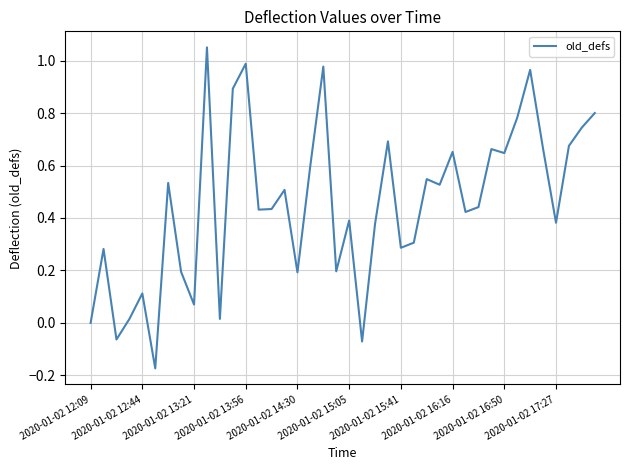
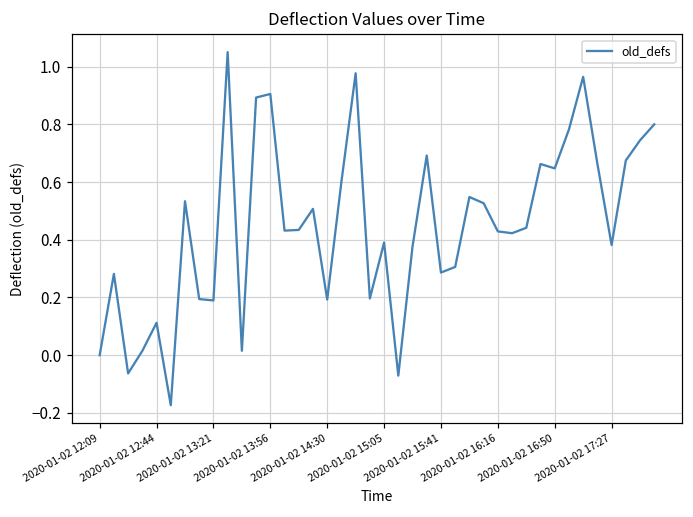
2020-01-02 13:21: 0.07 -> 0.19
2020-01-02 13:56: 0.99 -> 0.91
2020-01-02 16:16: 0.65 -> 0.43
